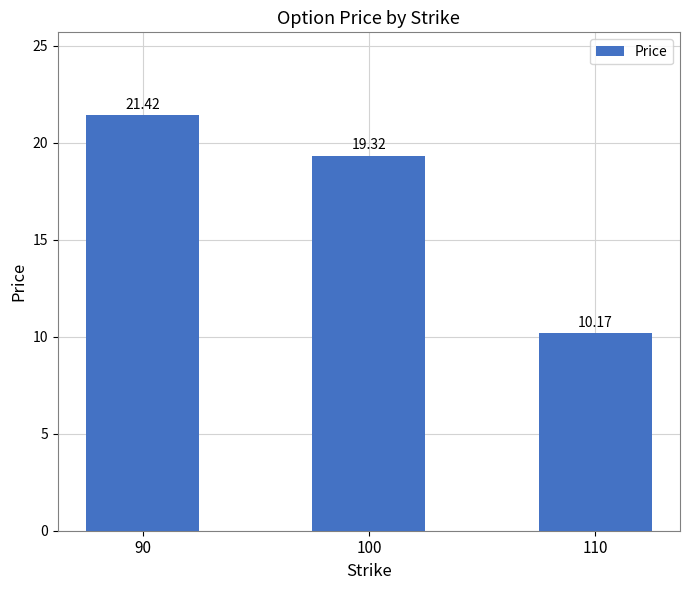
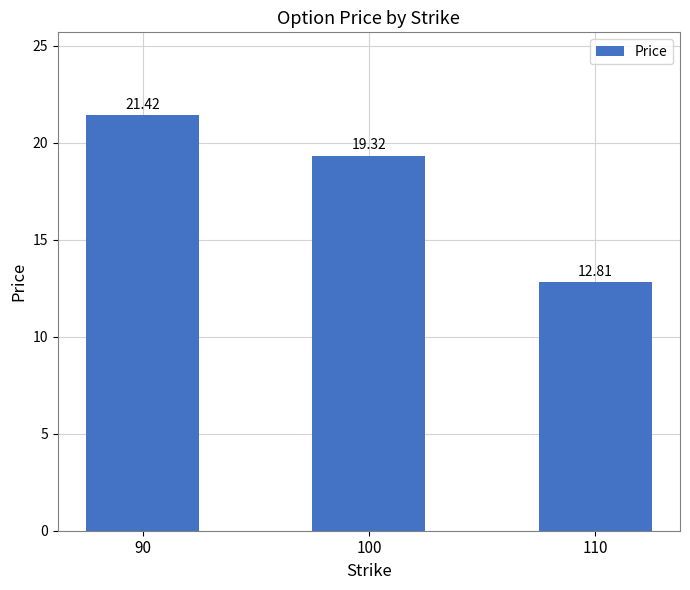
110: 10.17 -> 12.81
